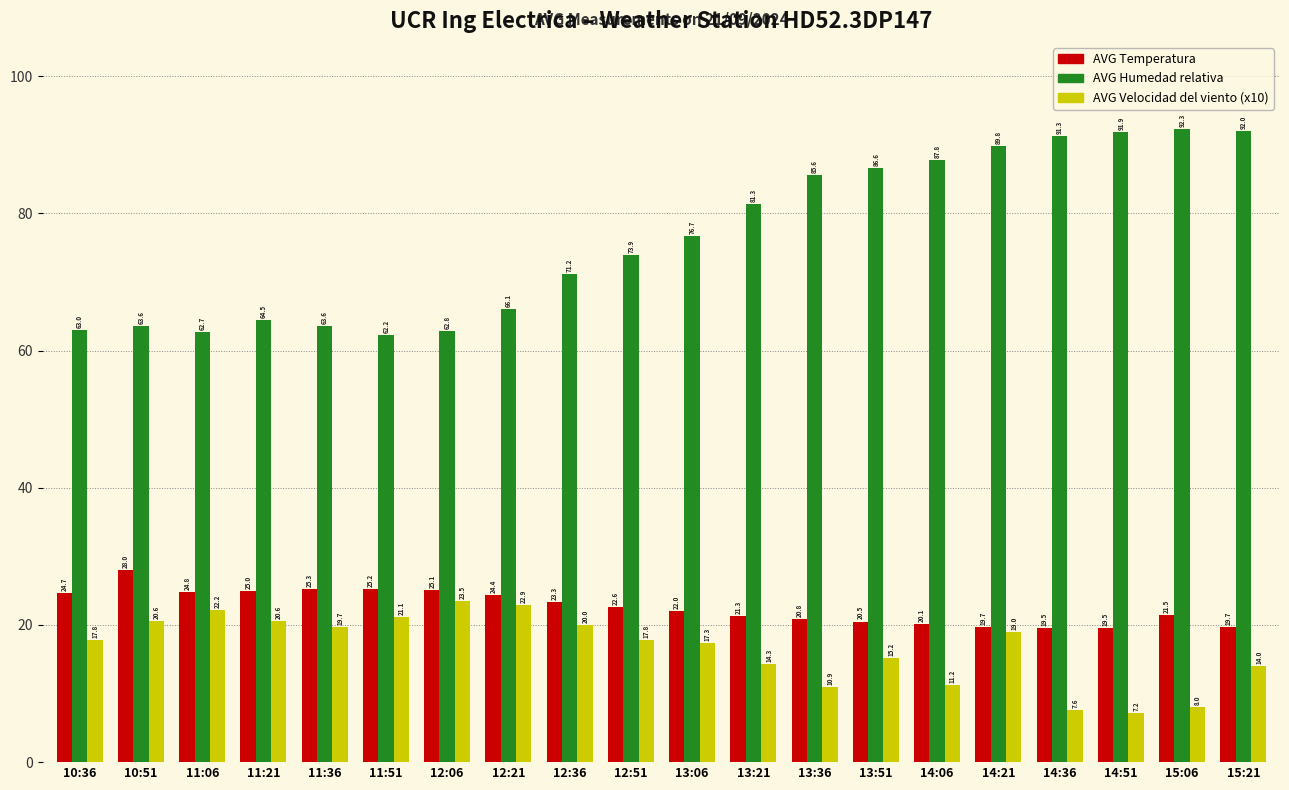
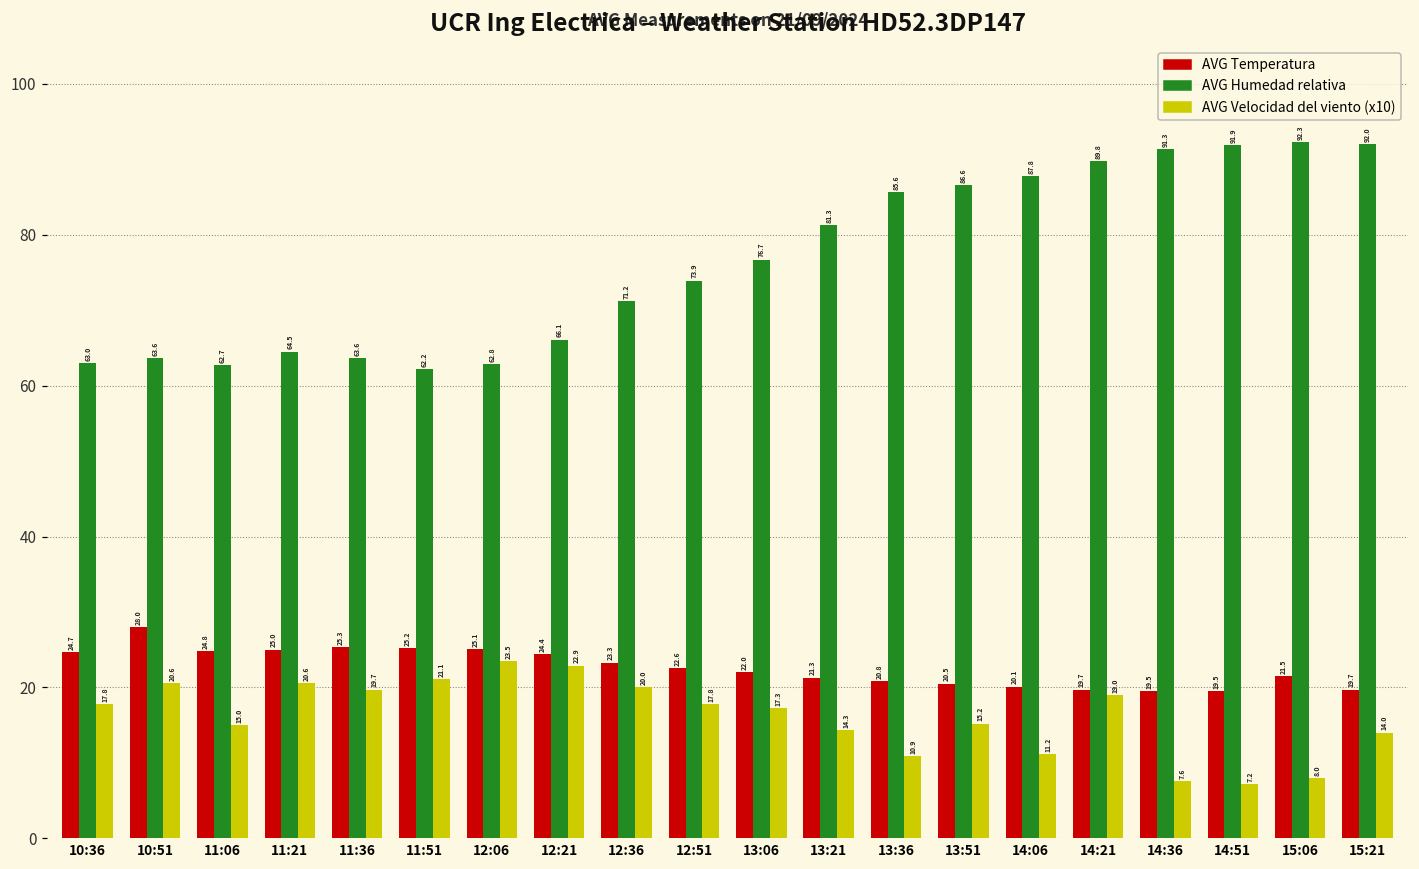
AVG Velocidad del viento (x10), 11:06: 22.2 -> 15.0
